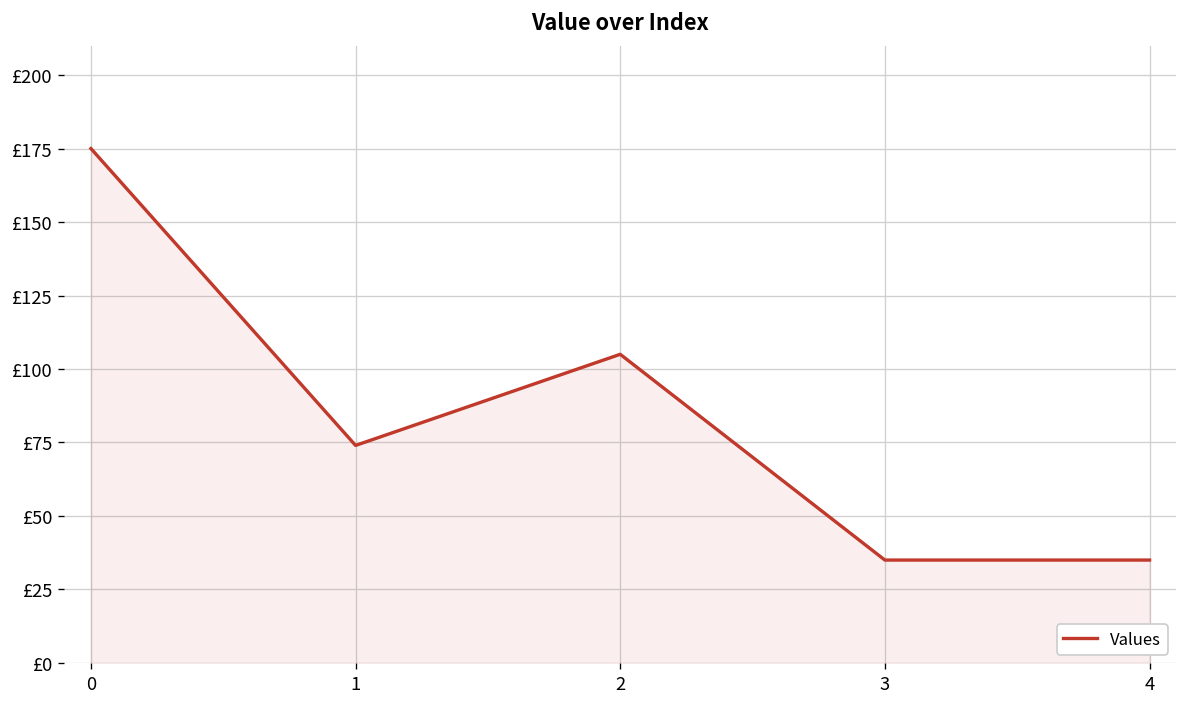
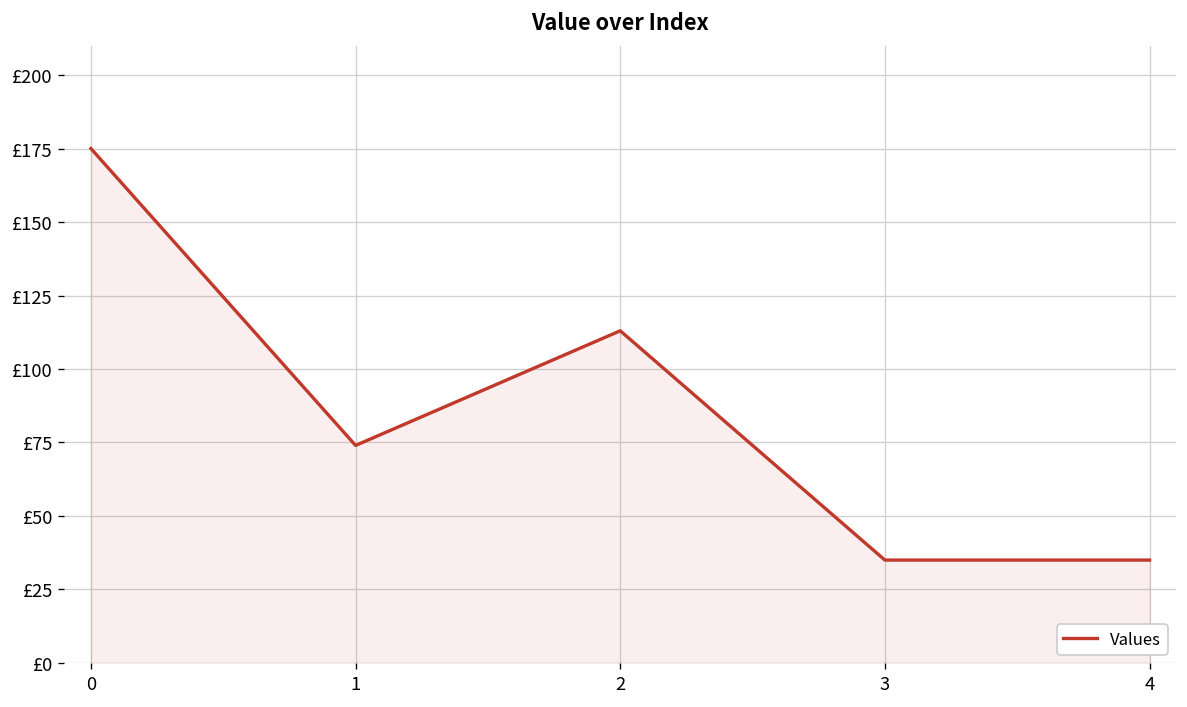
2: £105 -> £113
